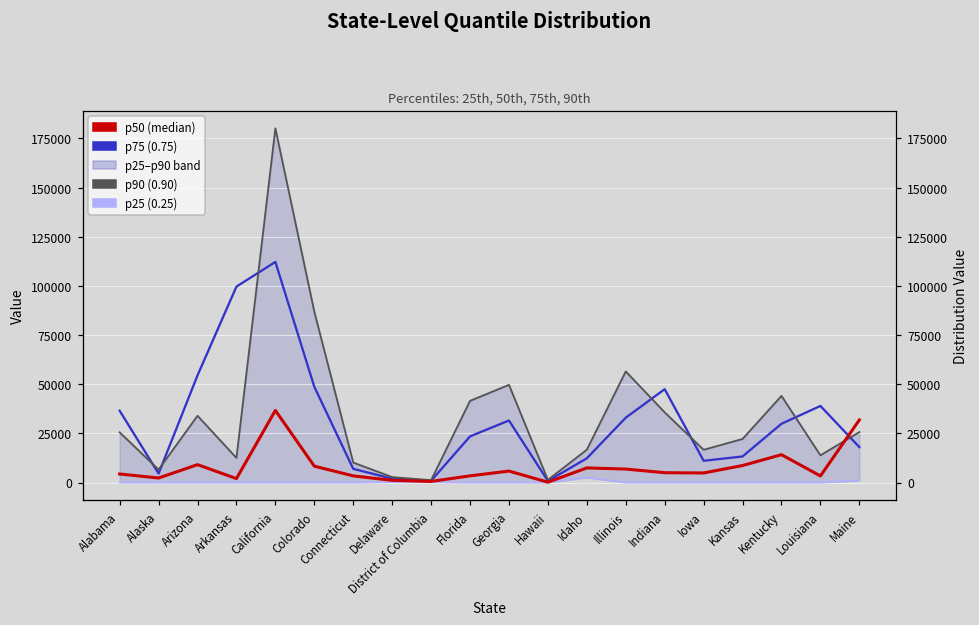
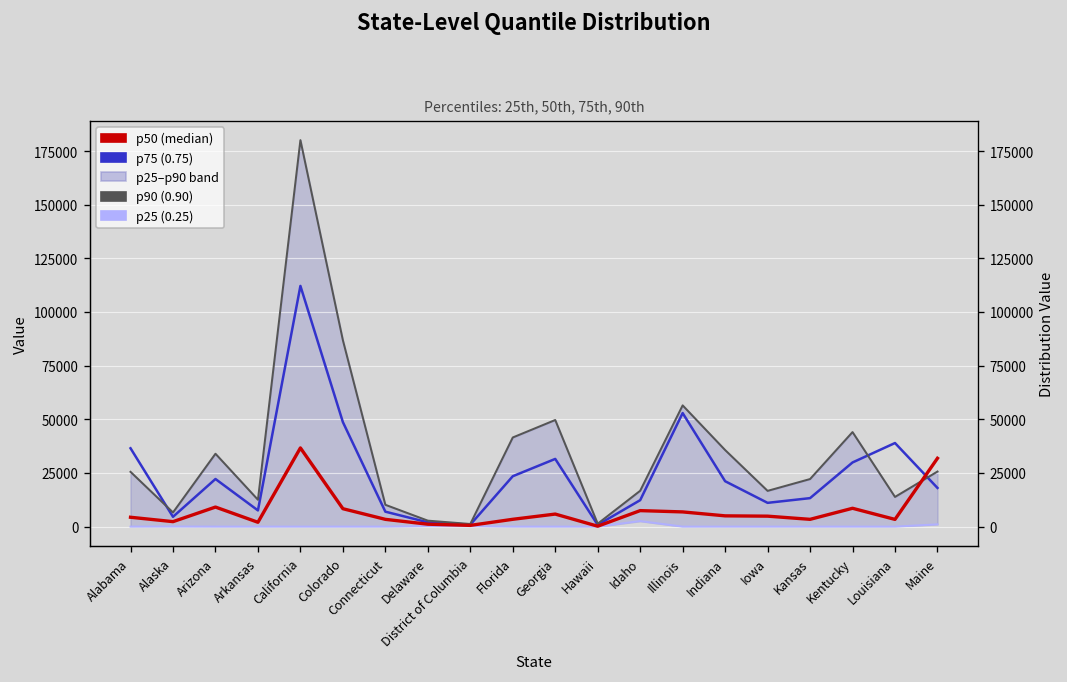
p75 (0.75), Arizona: 55000 -> 22000
p75 (0.75), Arkansas: 100000 -> 8000
p75 (0.75), Illinois: 33000 -> 53000
p75 (0.75), Indiana: 47000 -> 21000
p50 (median), Kansas: 9000 -> 3000
p50 (median), Kentucky: 14000 -> 9000
